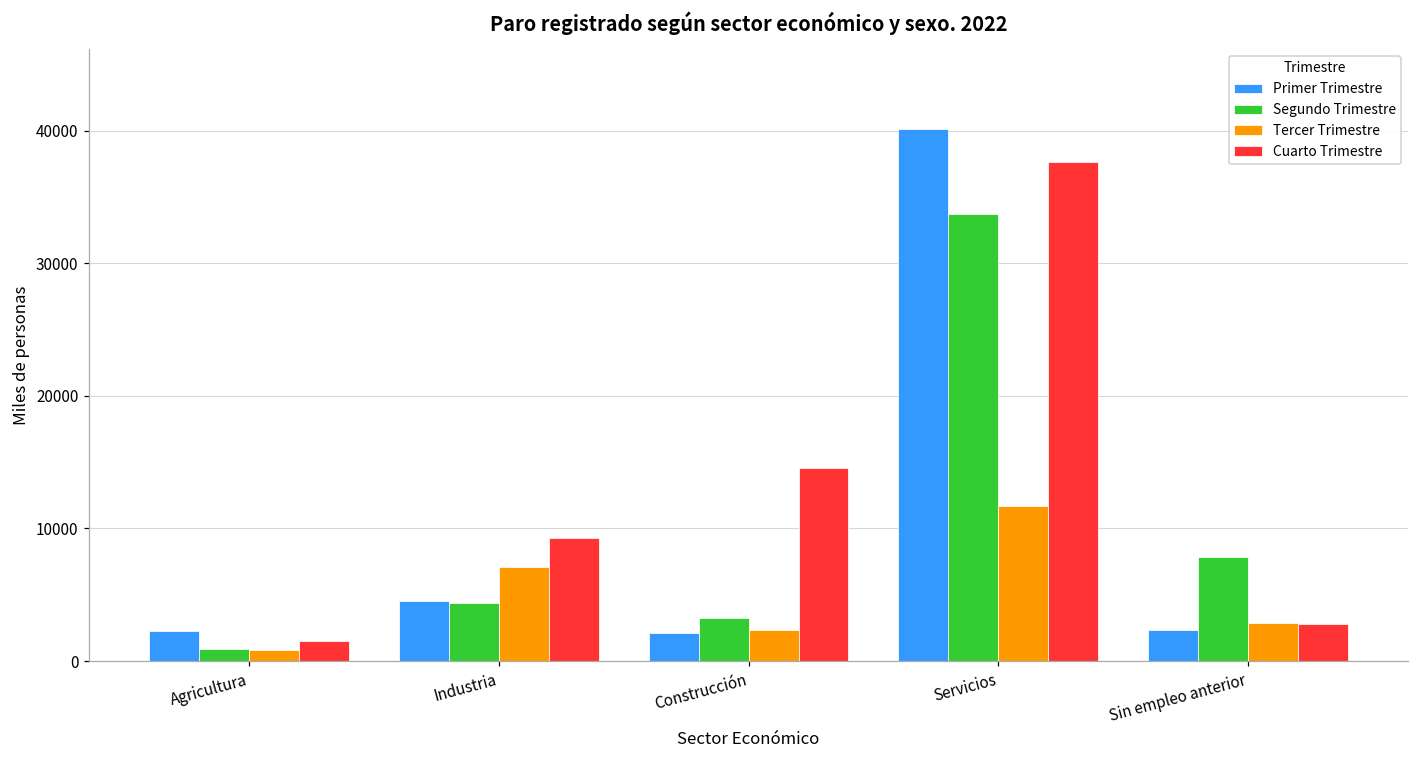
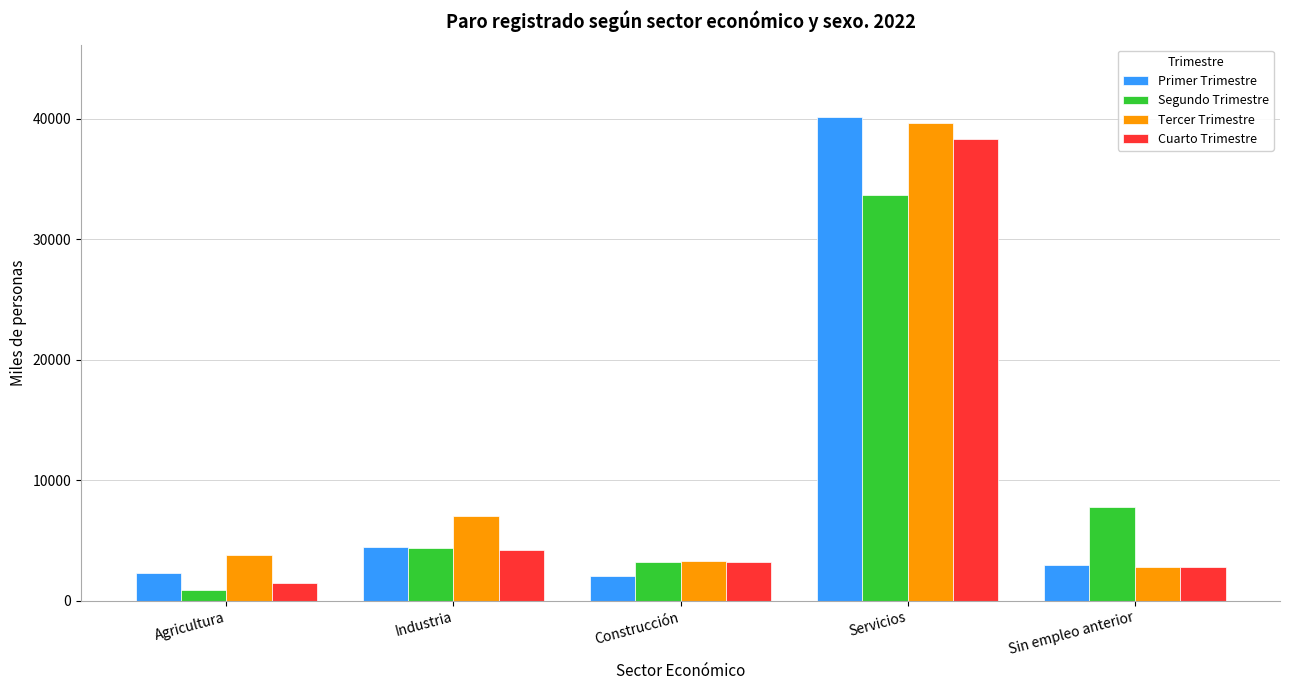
Tercer Trimestre, Agricultura: 900 -> 3800
Cuarto Trimestre, Industria: 9200 -> 4200
Tercer Trimestre, Construcción: 2300 -> 3300
Cuarto Trimestre, Construcción: 14600 -> 3200
Tercer Trimestre, Servicios: 11700 -> 39600
Cuarto Trimestre, Servicios: 37700 -> 38400
Primer Trimestre, Sin empleo anterior: 2300 -> 3000
